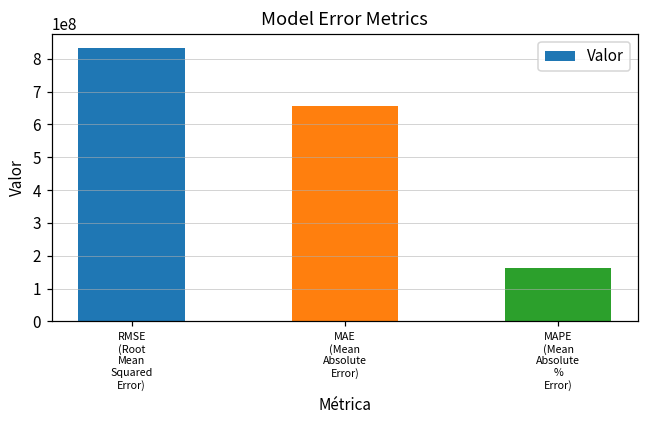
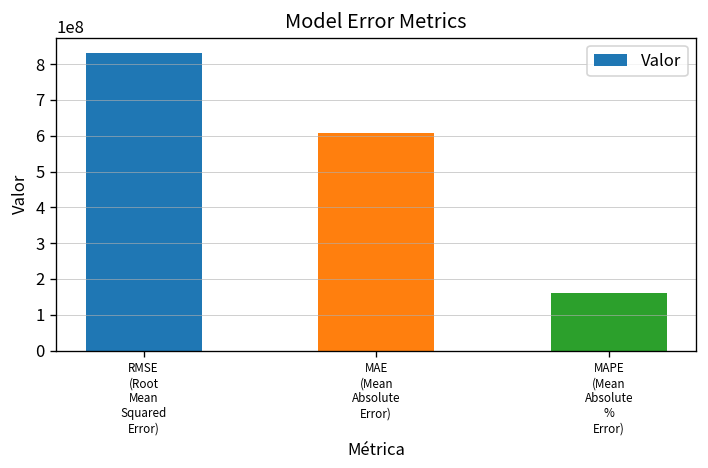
MAE (Mean Absolute Error): 660000000 -> 610000000
